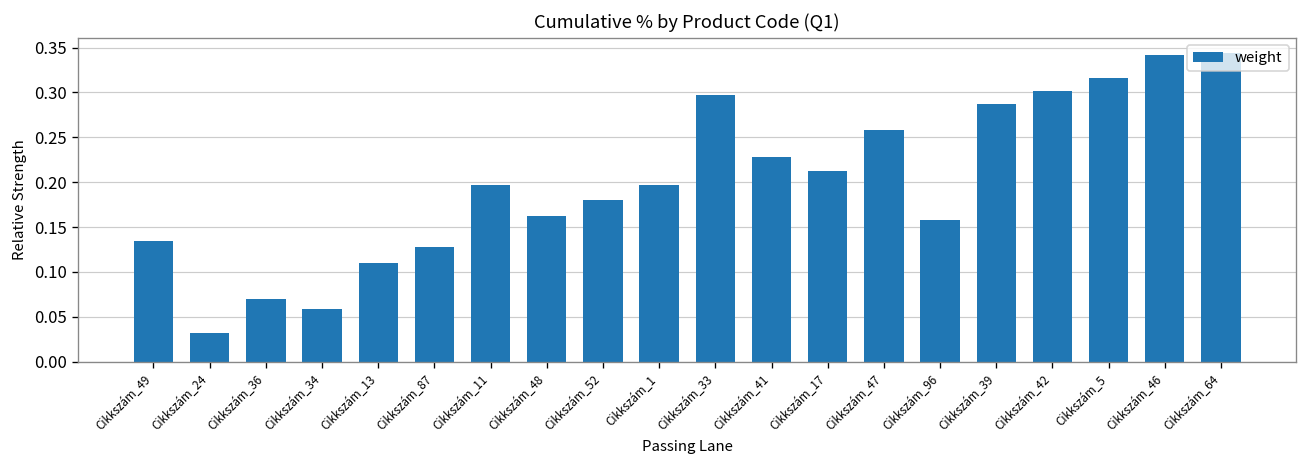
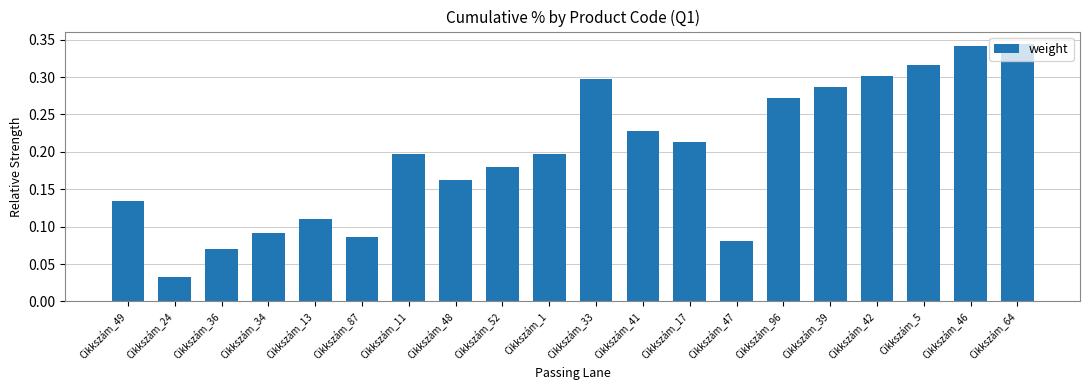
Cikkszám_34: 0.06 -> 0.09
Cikkszám_87: 0.13 -> 0.09
Cikkszám_47: 0.26 -> 0.08
Cikkszám_96: 0.16 -> 0.27
